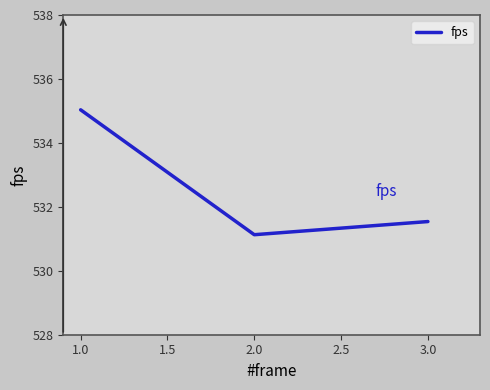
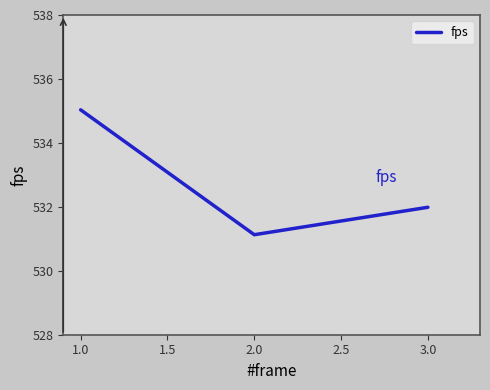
3.0: 531.5 -> 532.0
